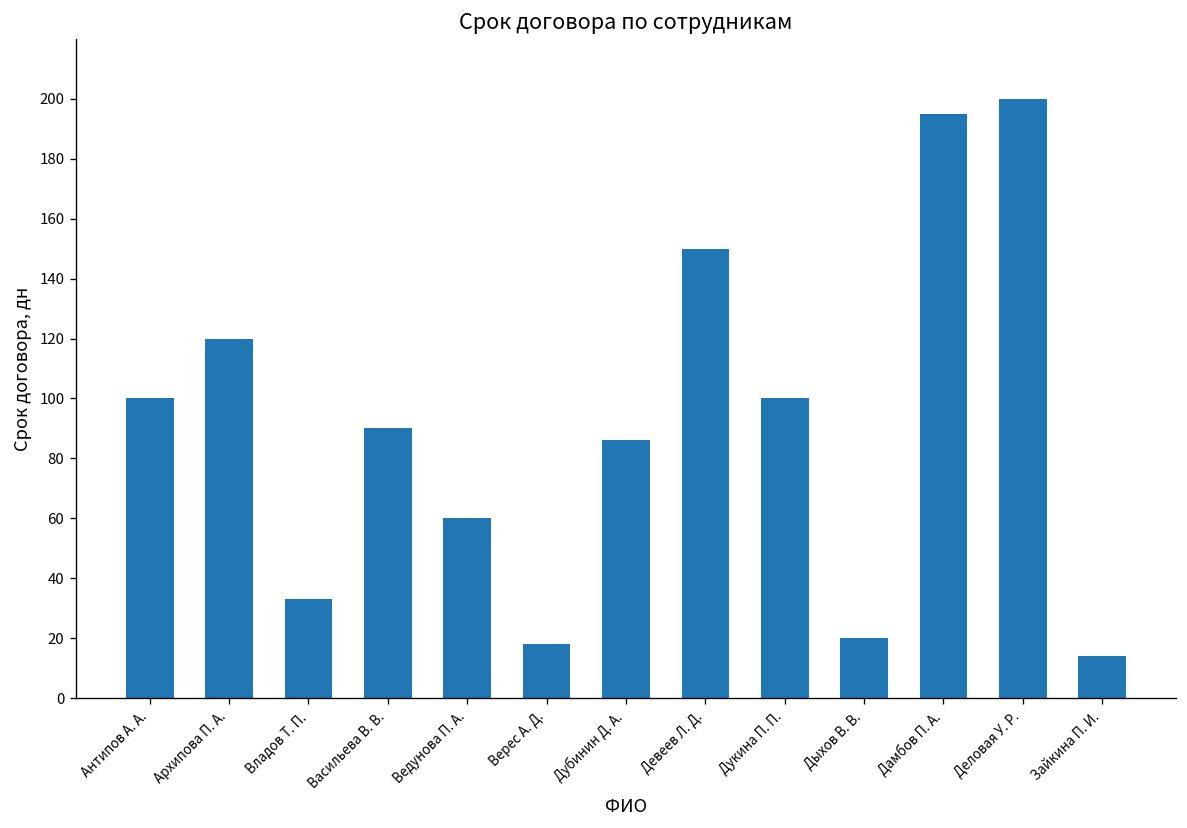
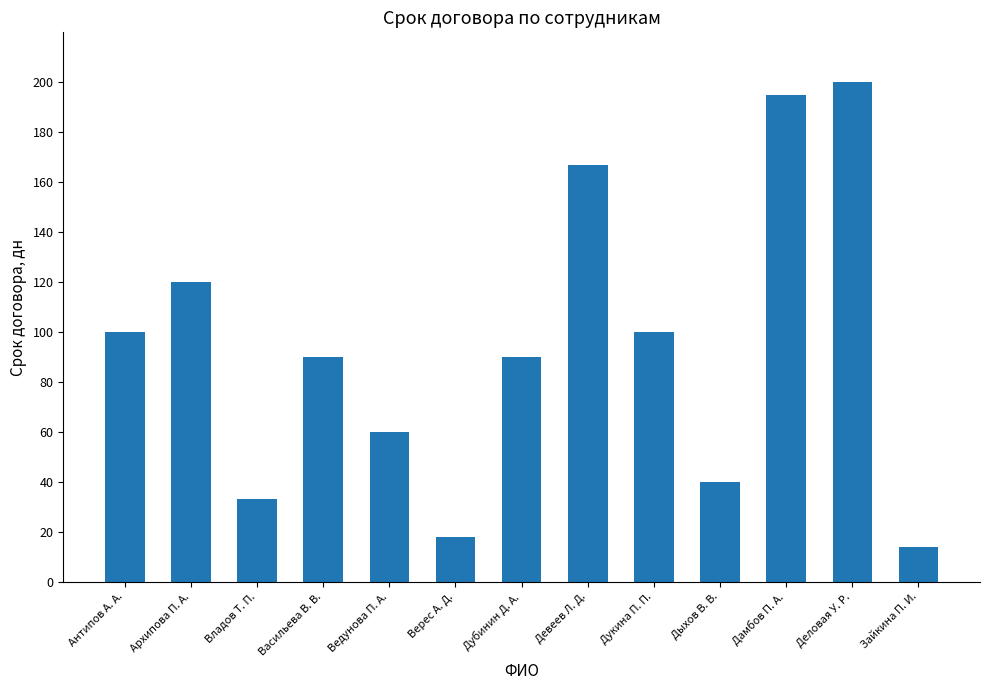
Дубинин Д. А.: 86 -> 90
Девеев Л. Д.: 150 -> 167
Дыхов В. В.: 20 -> 40
